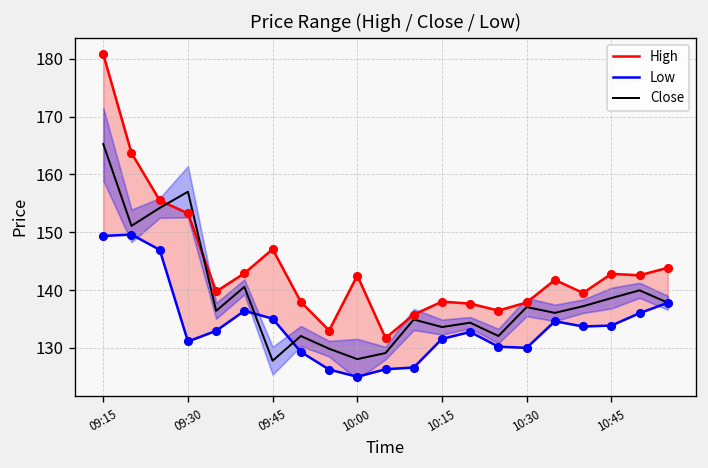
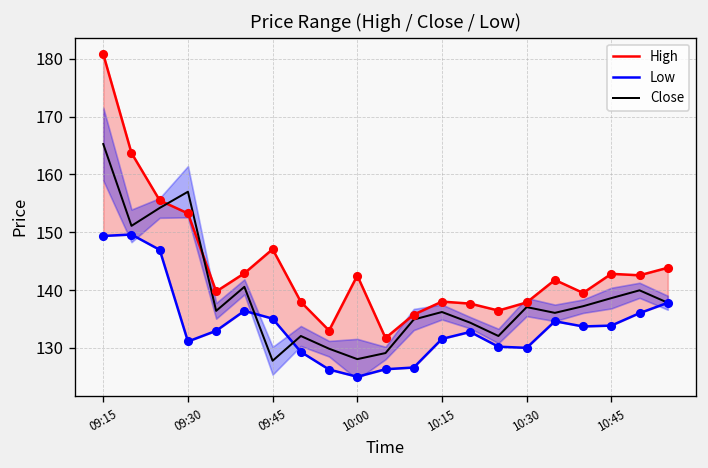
Close, 10:15: 134 -> 136
